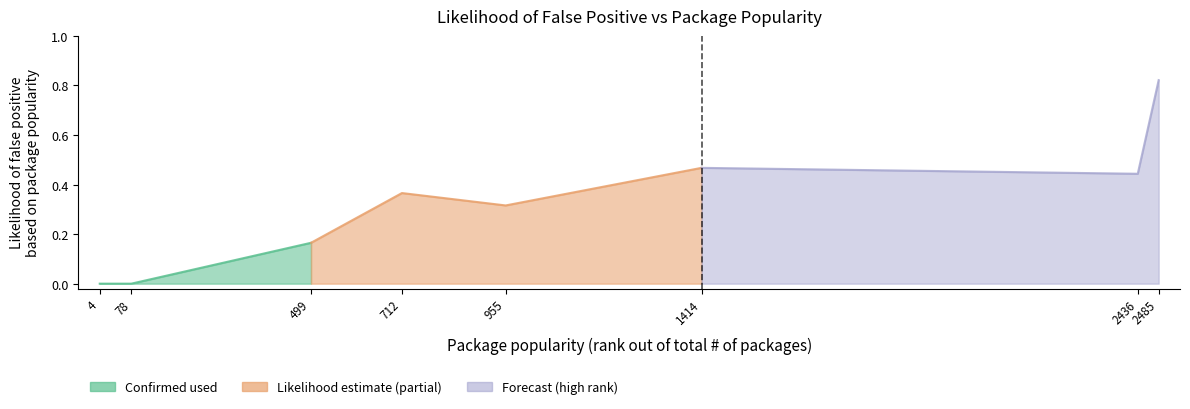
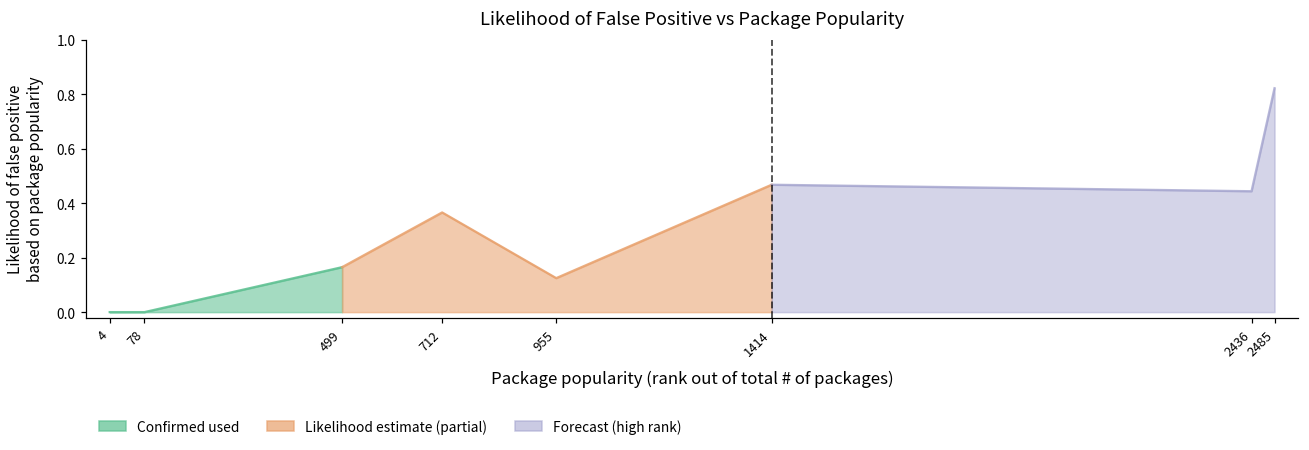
Likelihood estimate (partial), 955: 0.32 -> 0.12
